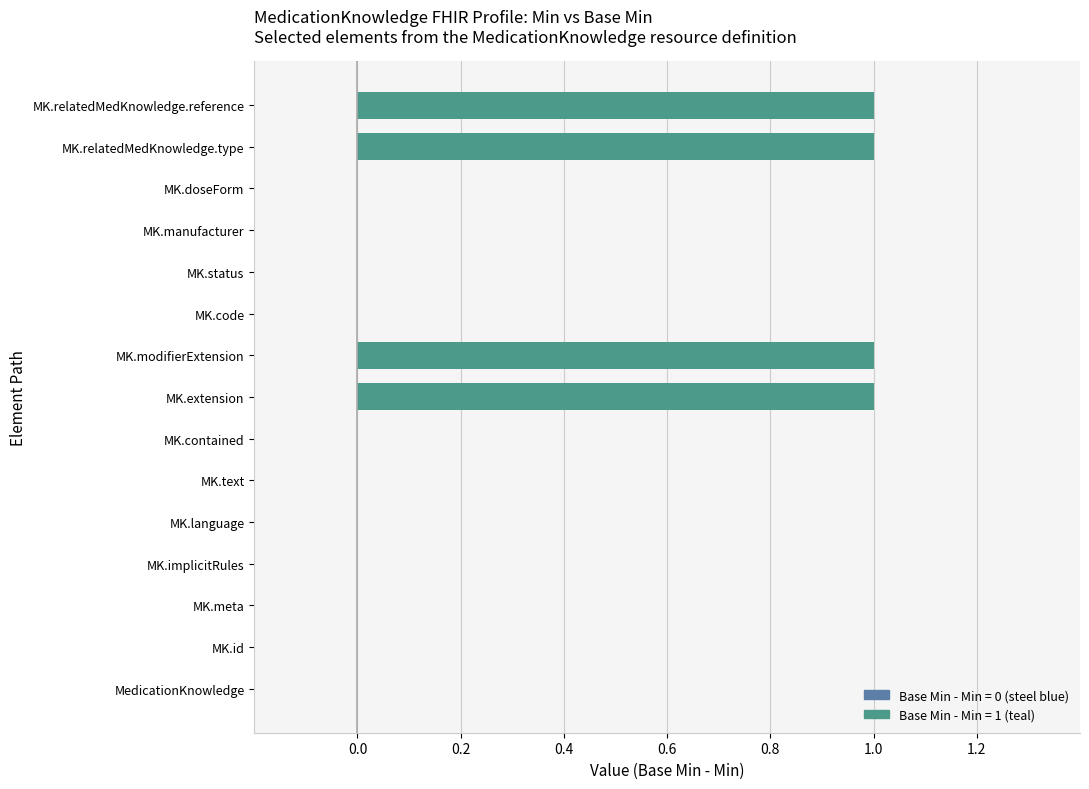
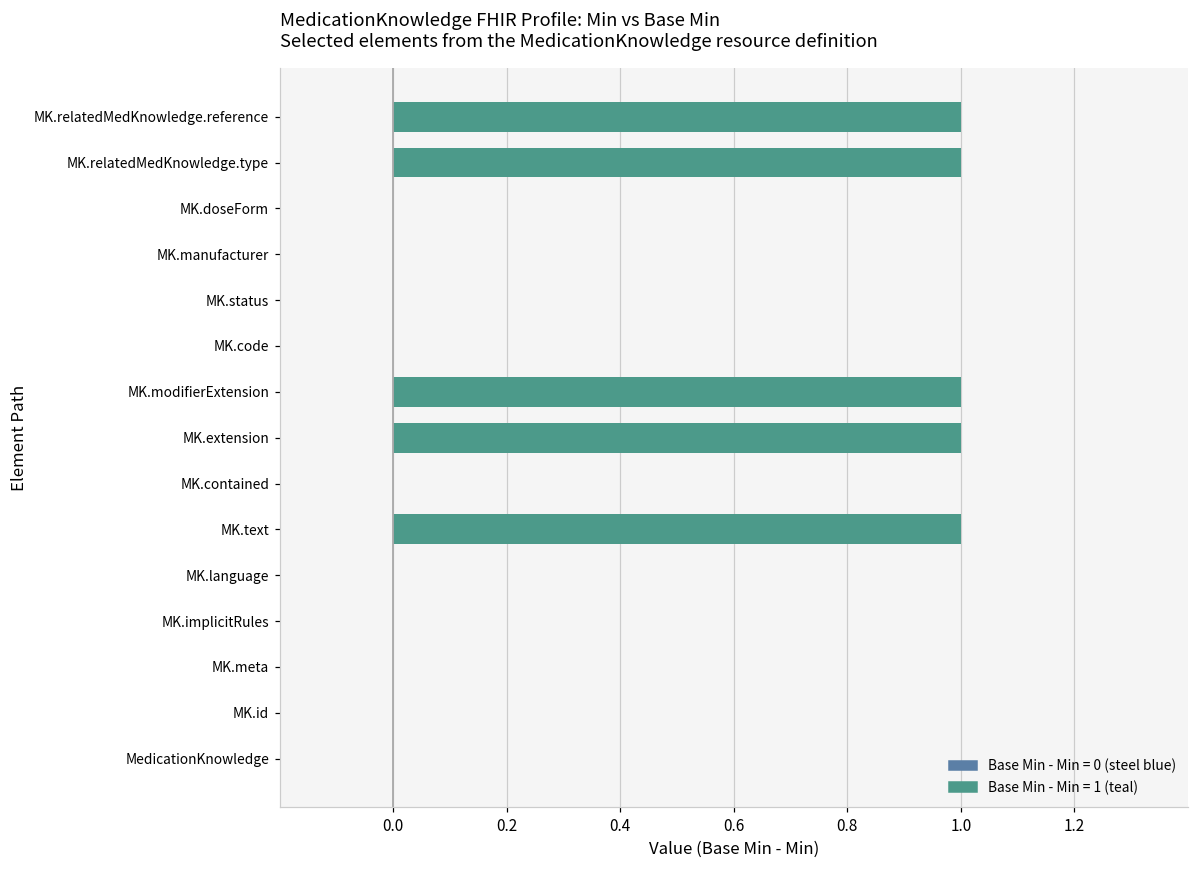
MK.text: 0 -> 1
